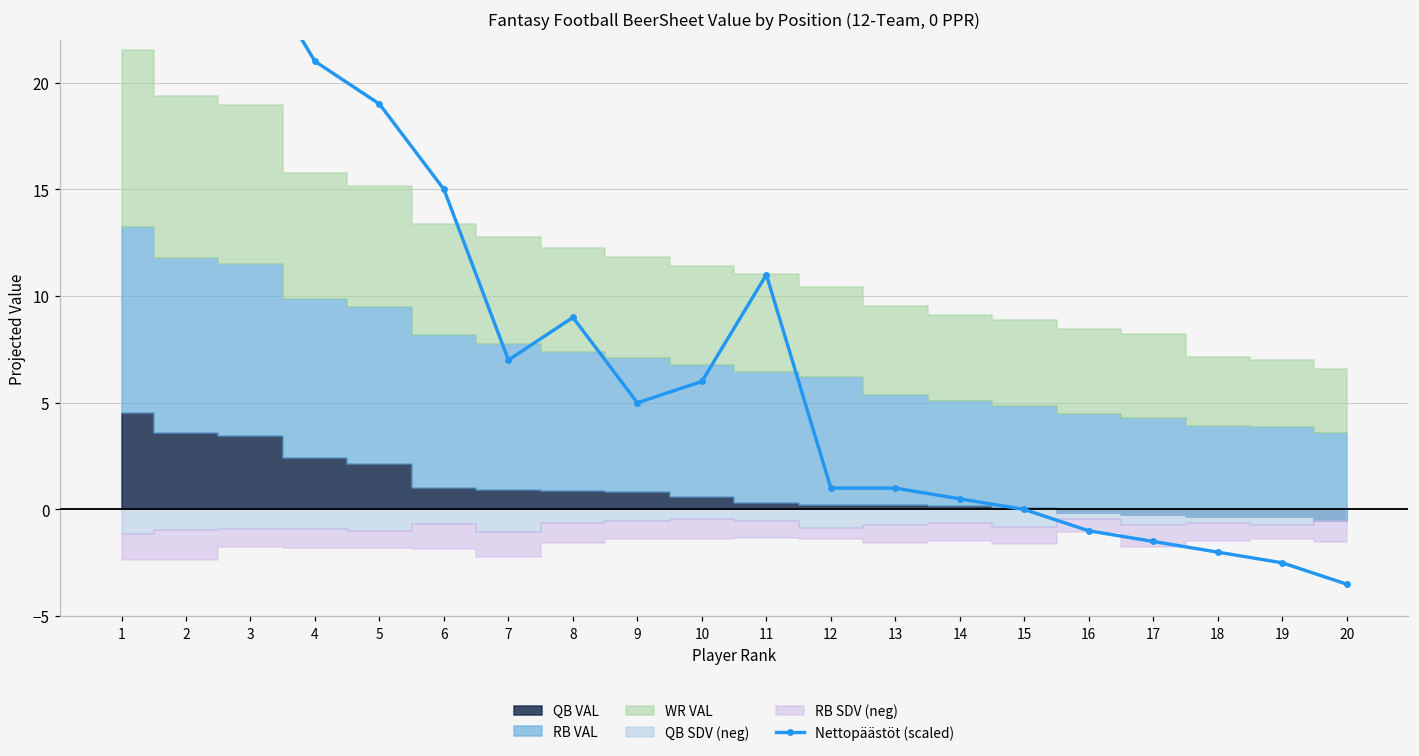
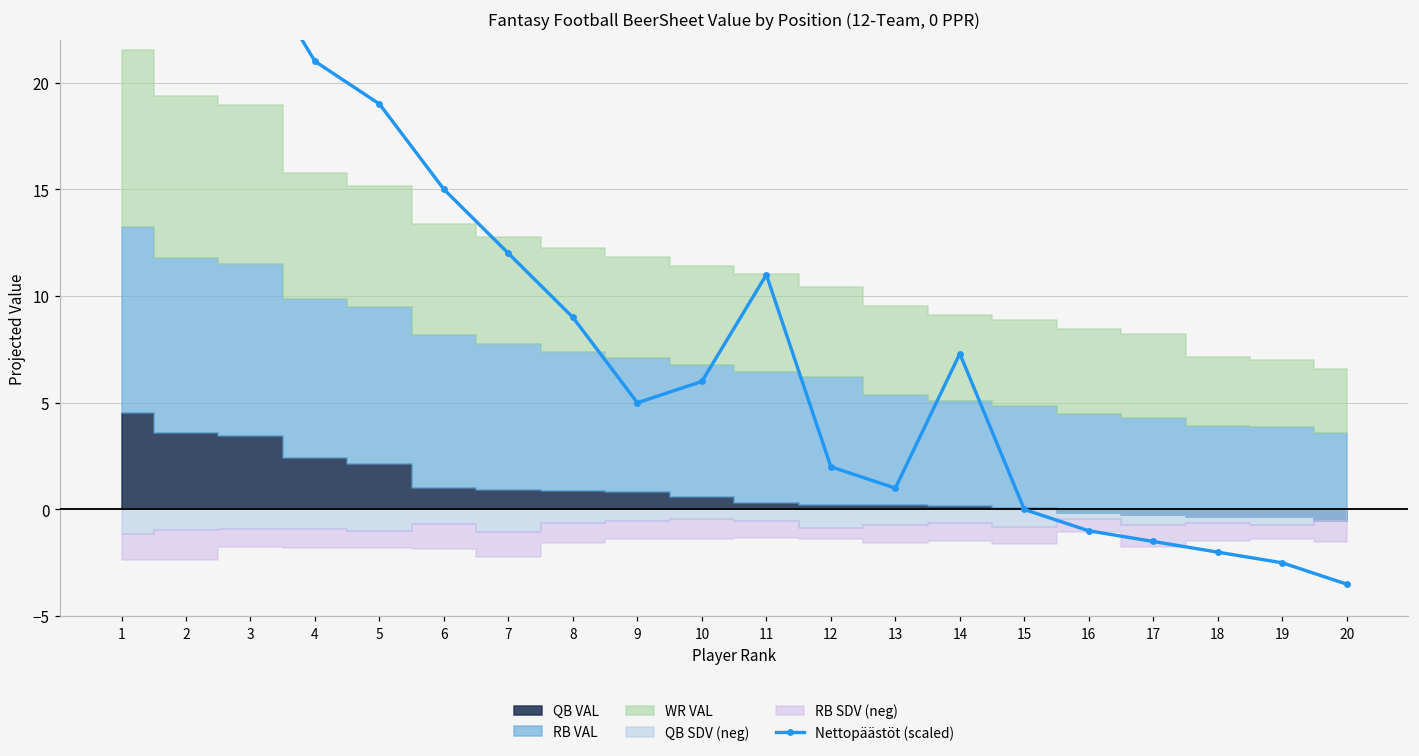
Nettopäästöt (scaled), 7: 7.0 -> 12.0
Nettopäästöt (scaled), 12: 1.0 -> 2.0
Nettopäästöt (scaled), 14: 0.5 -> 7.3
